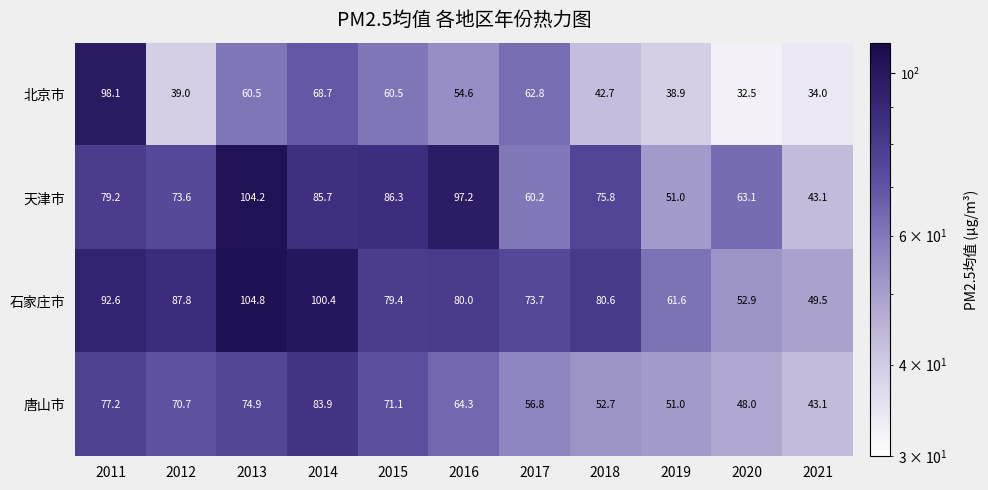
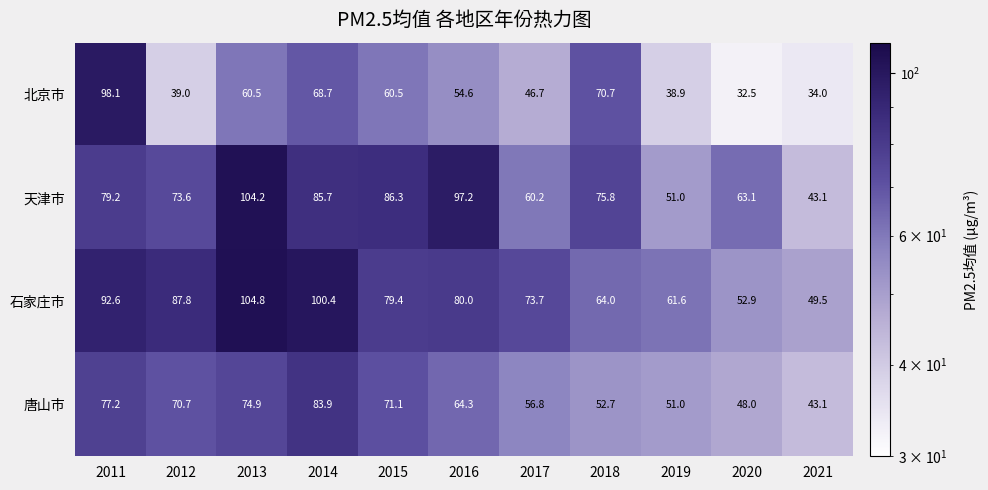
北京市, 2017: 62.8 -> 46.7
北京市, 2018: 42.7 -> 70.7
石家庄市, 2018: 80.6 -> 64.0
